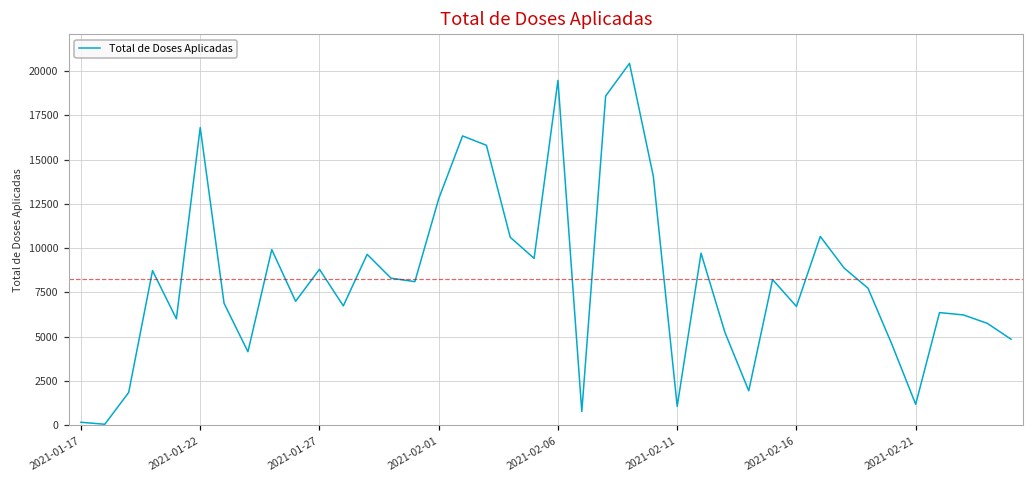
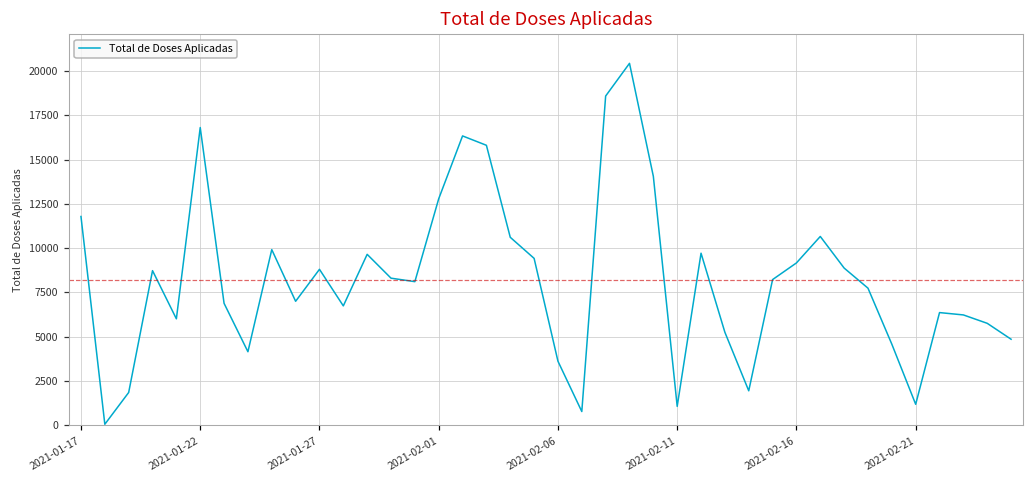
2021-01-17: 200 -> 11800
2021-02-06: 19500 -> 3600
2021-02-16: 6700 -> 9200
